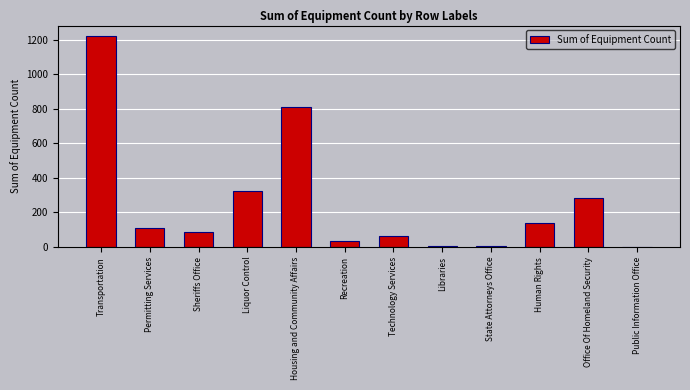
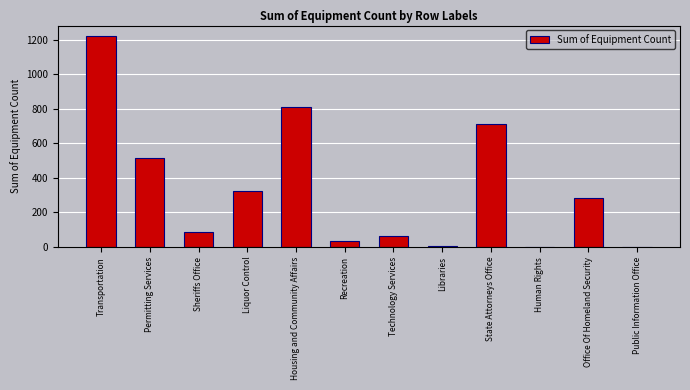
Permitting Services: 110 -> 520
State Attorneys Office: 10 -> 720
Human Rights: 140 -> 0
